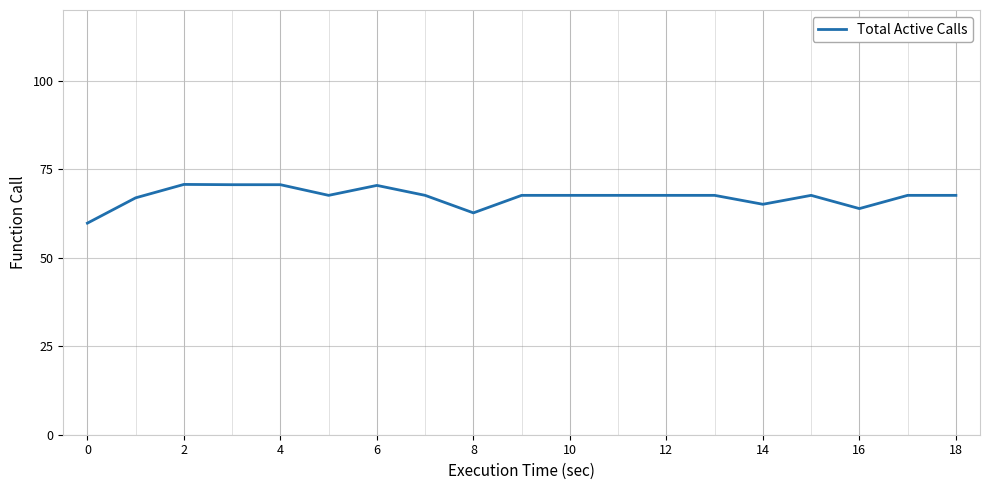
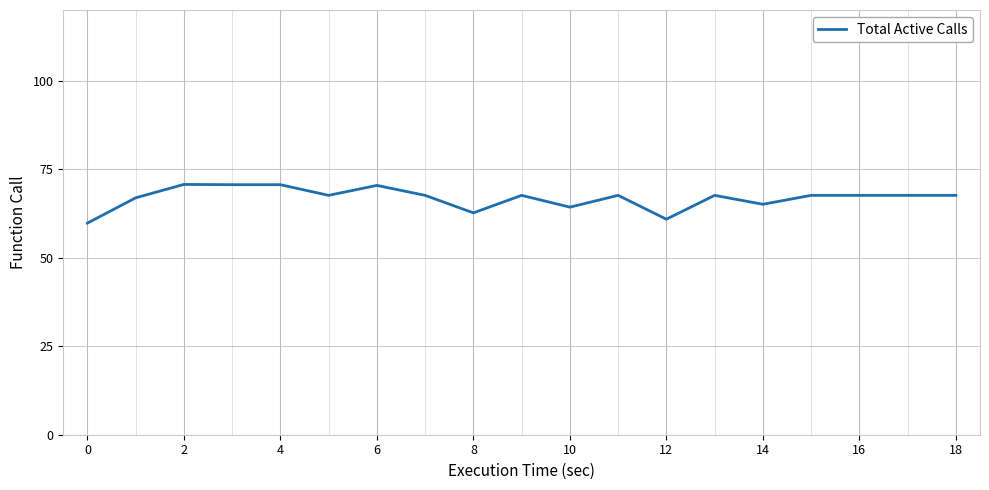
10: 68 -> 64
12: 68 -> 61
16: 64 -> 68
